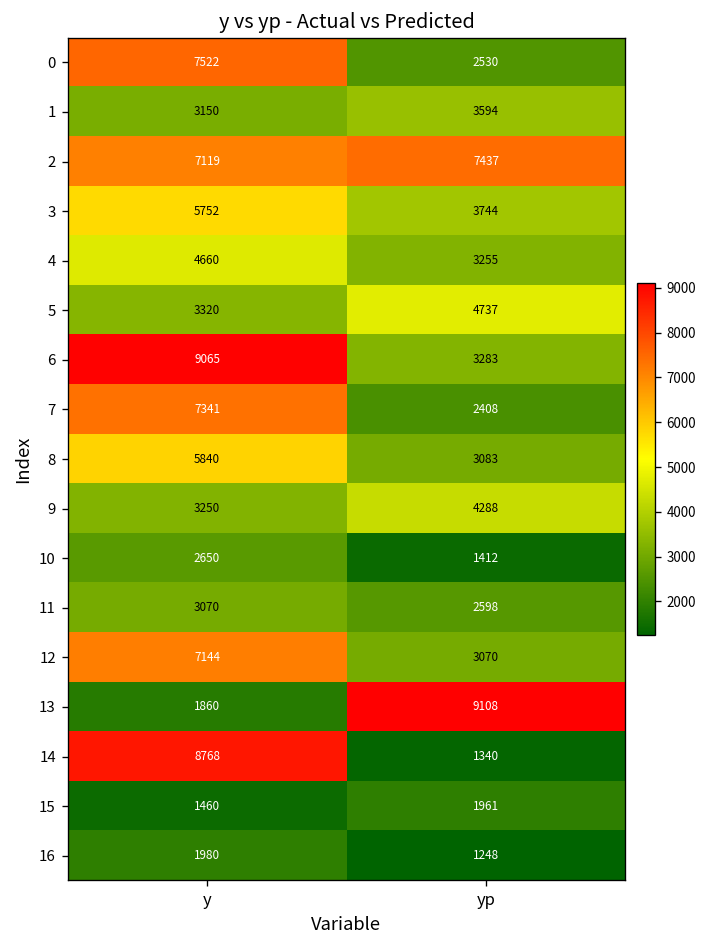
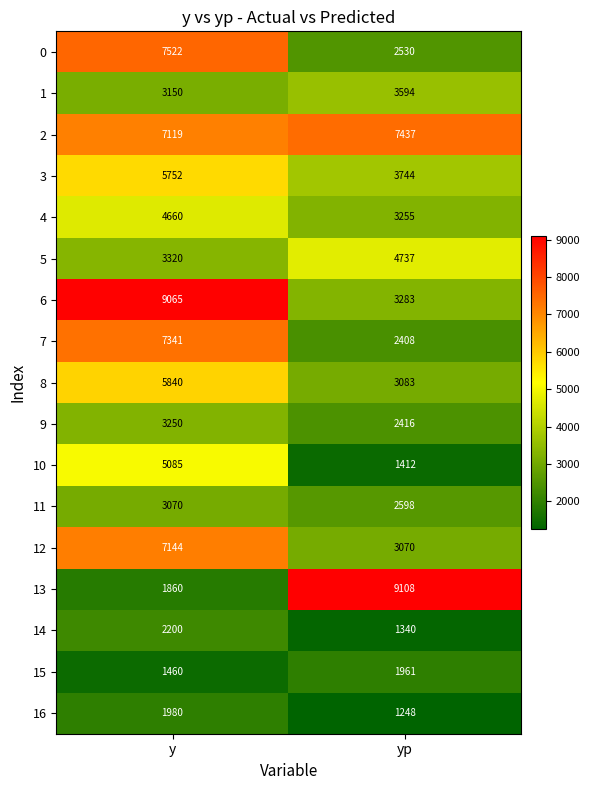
9, yp: 4288 -> 2416
10, y: 2650 -> 5085
14, y: 8768 -> 2200
